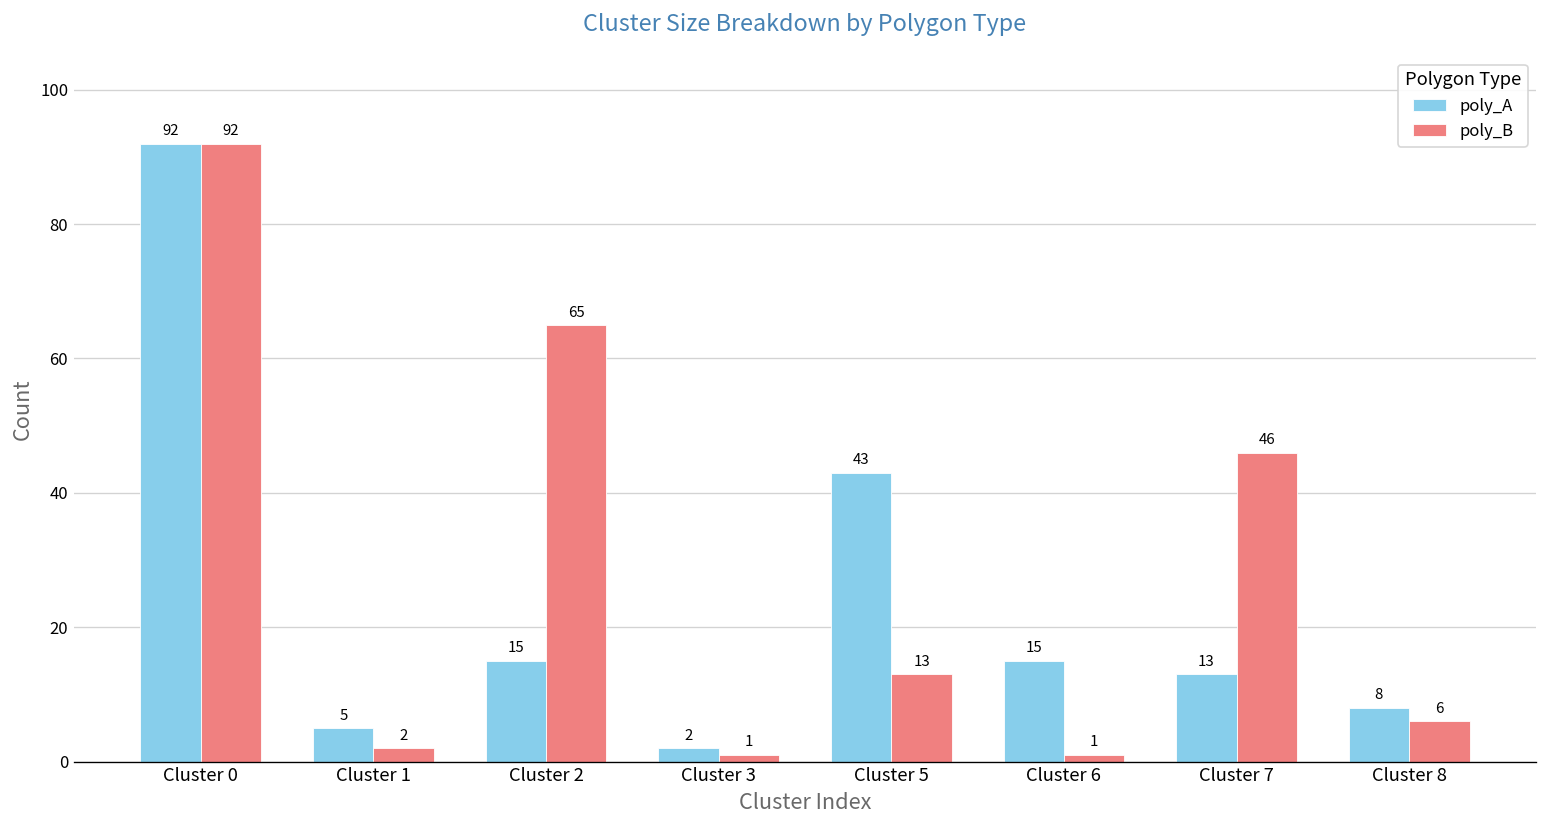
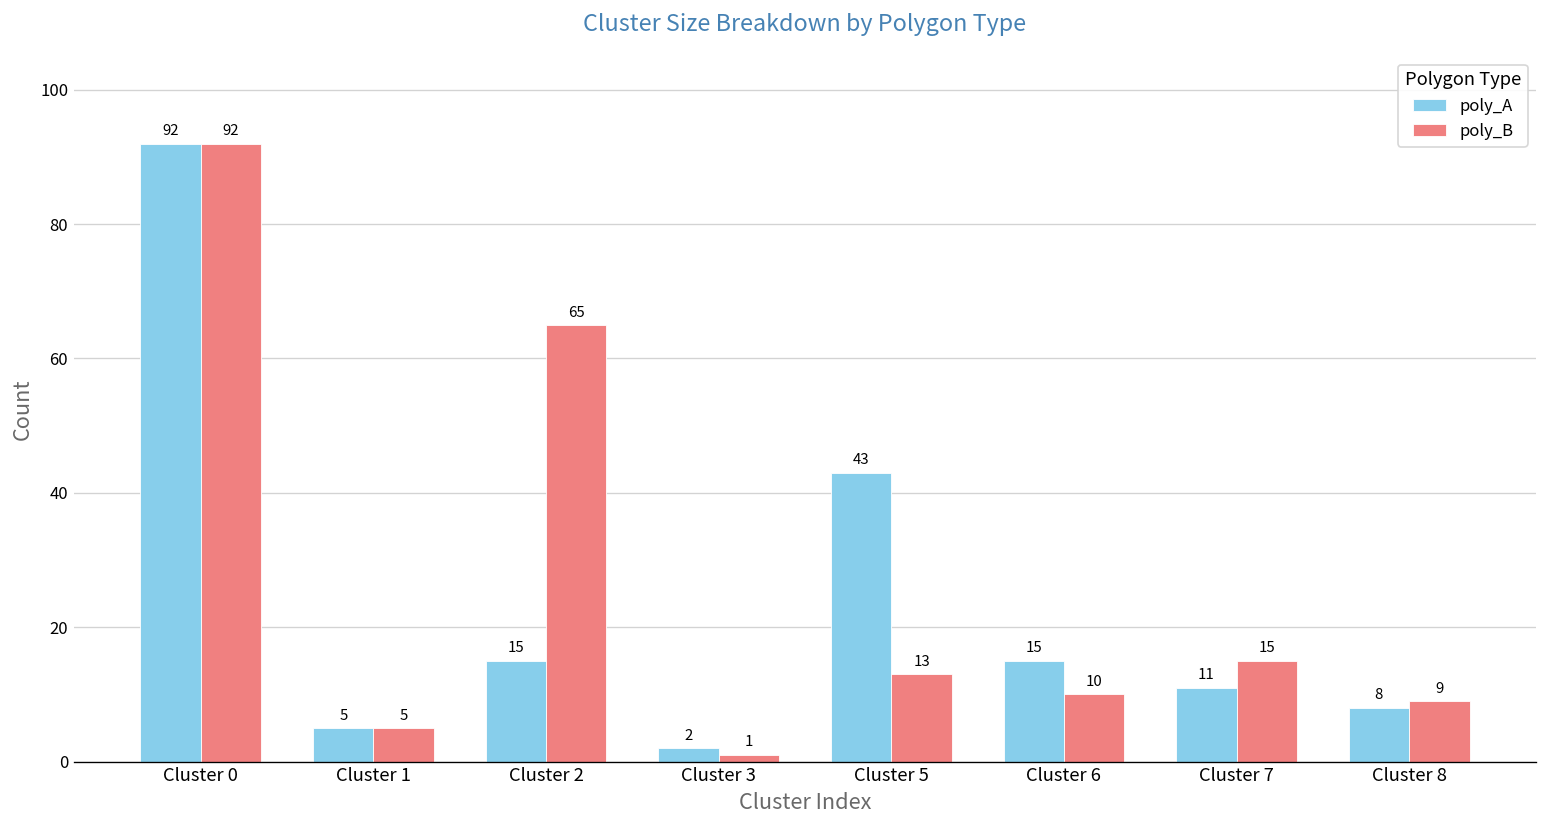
poly_B, Cluster 1: 2 -> 5
poly_B, Cluster 6: 1 -> 10
poly_A, Cluster 7: 13 -> 11
poly_B, Cluster 7: 46 -> 15
poly_B, Cluster 8: 6 -> 9
